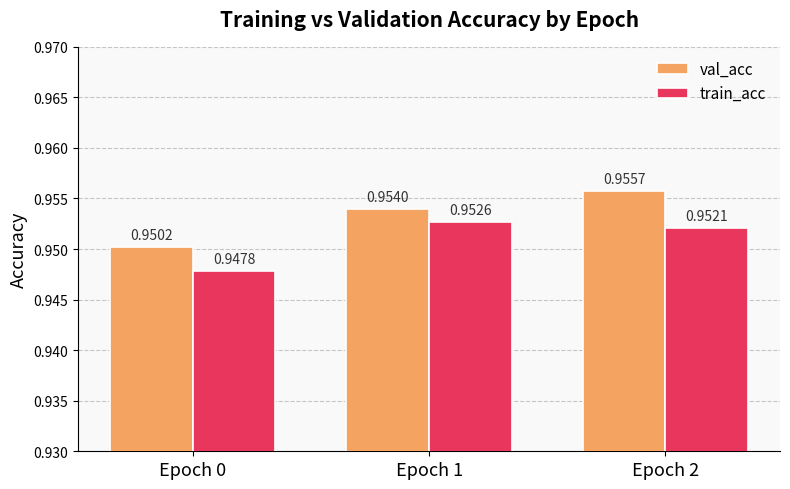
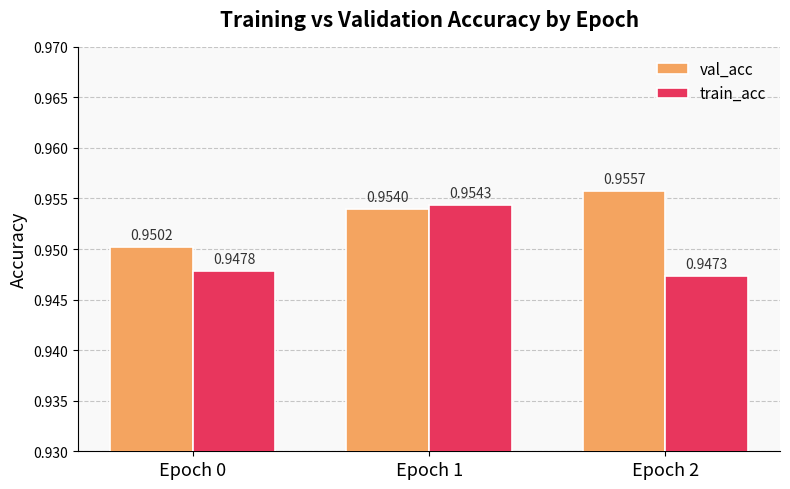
train_acc, Epoch 1: 0.9526 -> 0.9543
train_acc, Epoch 2: 0.9521 -> 0.9473
